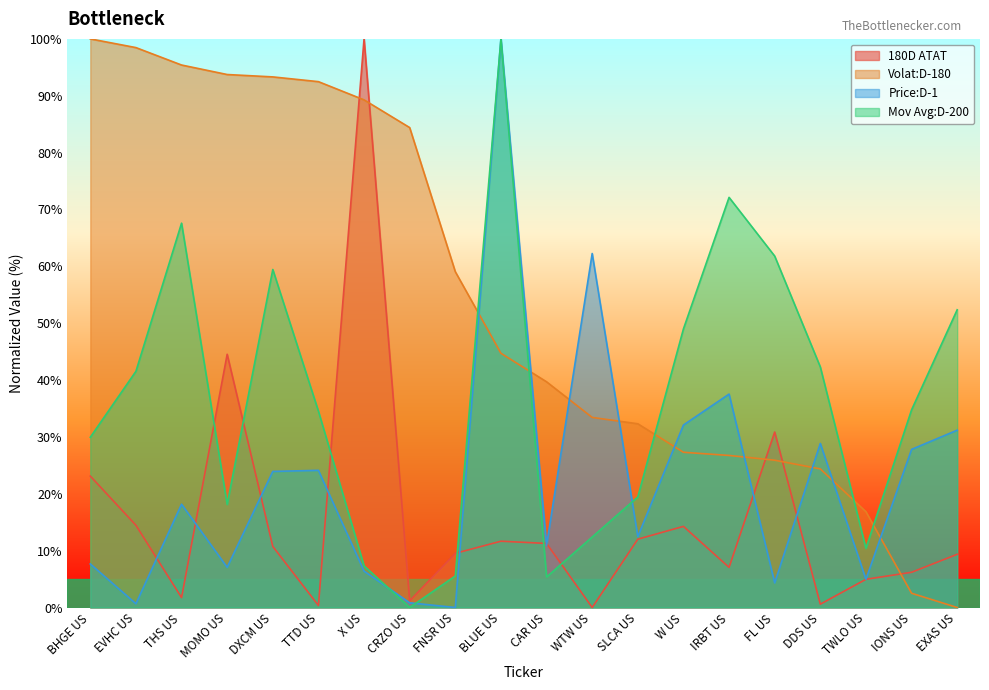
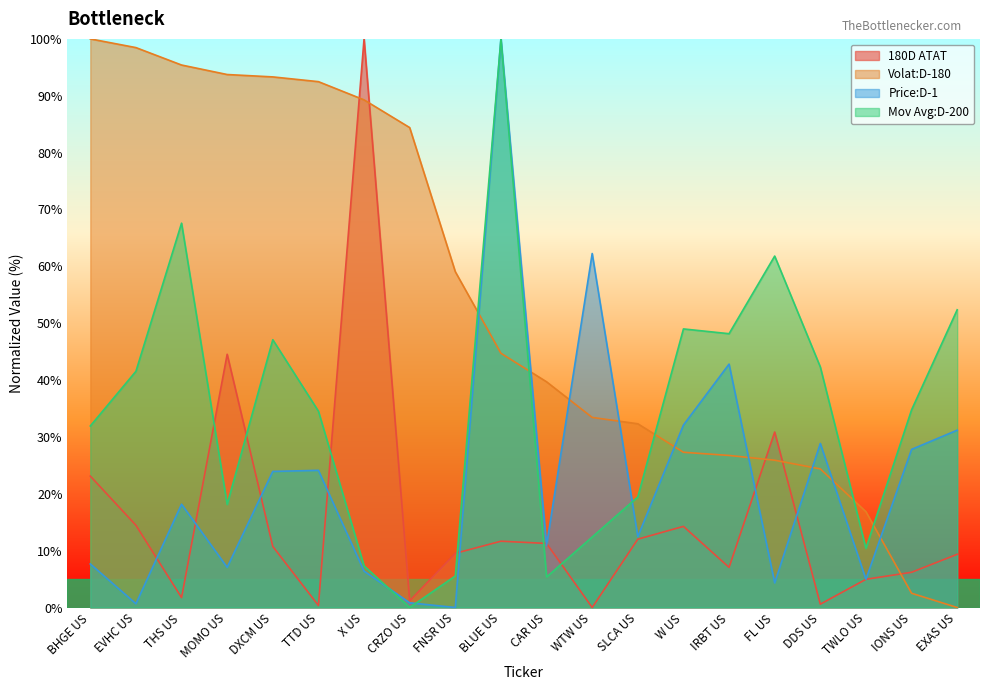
Mov Avg:D-200, BHGE US: 30% -> 32%
Mov Avg:D-200, DXCM US: 59% -> 47%
Price:D-1, IRBT US: 38% -> 43%
Mov Avg:D-200, IRBT US: 72% -> 48%
